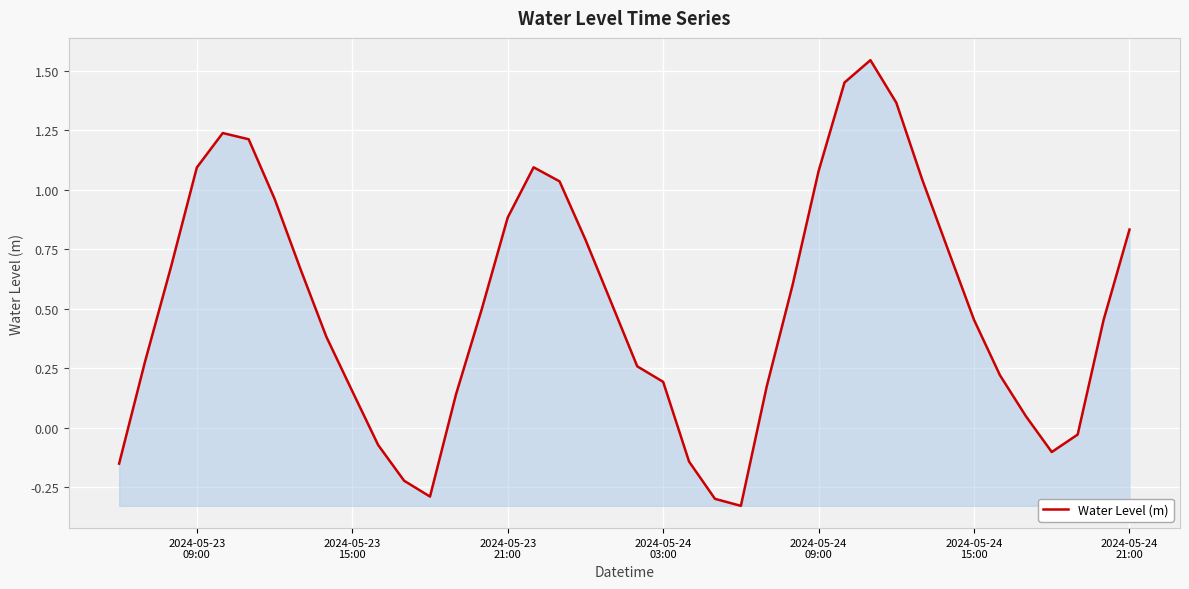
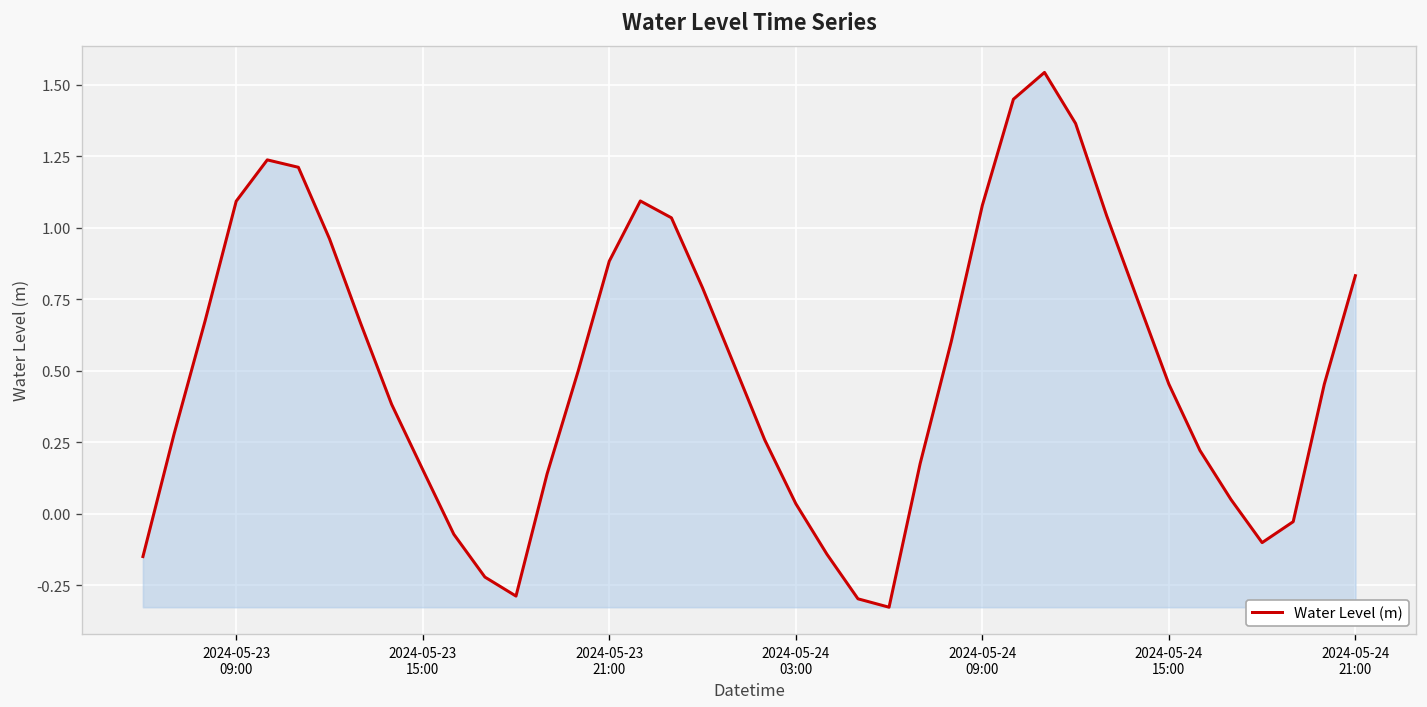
2024-05-24 03:00: 0.19 -> 0.03
